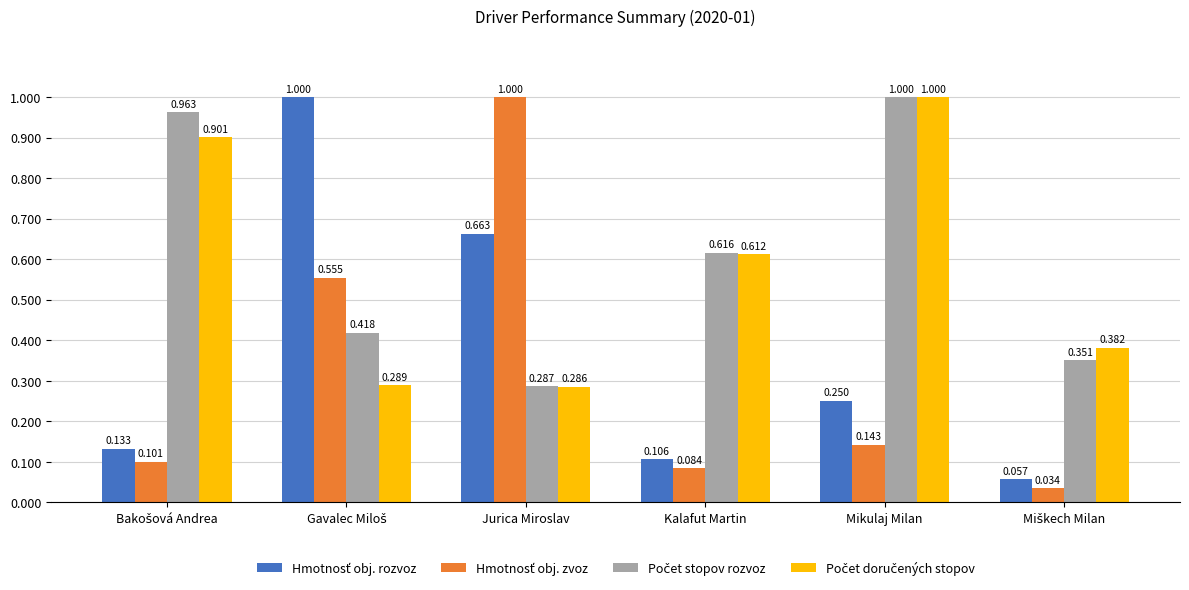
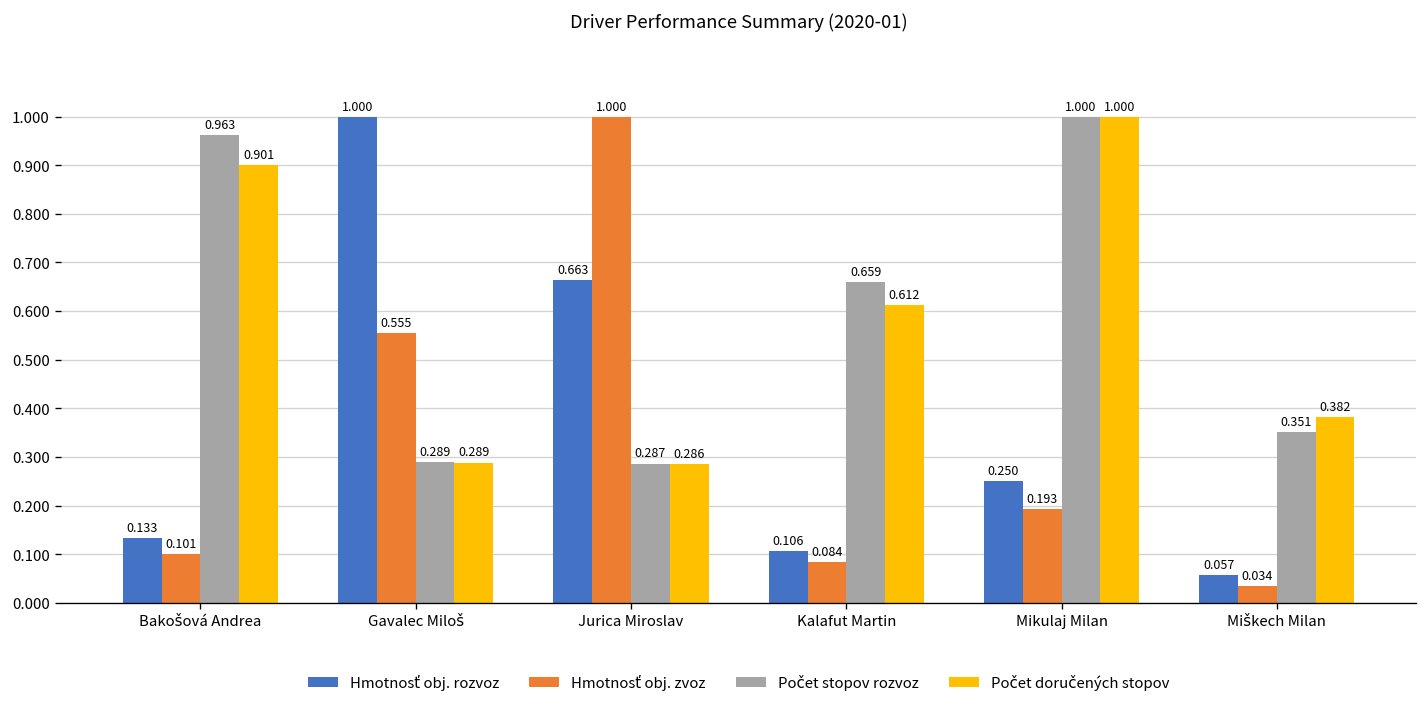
Počet stopov rozvoz, Gavalec Miloš: 0.418 -> 0.289
Počet stopov rozvoz, Kalafut Martin: 0.616 -> 0.659
Hmotnosť obj. zvoz, Mikulaj Milan: 0.143 -> 0.193
